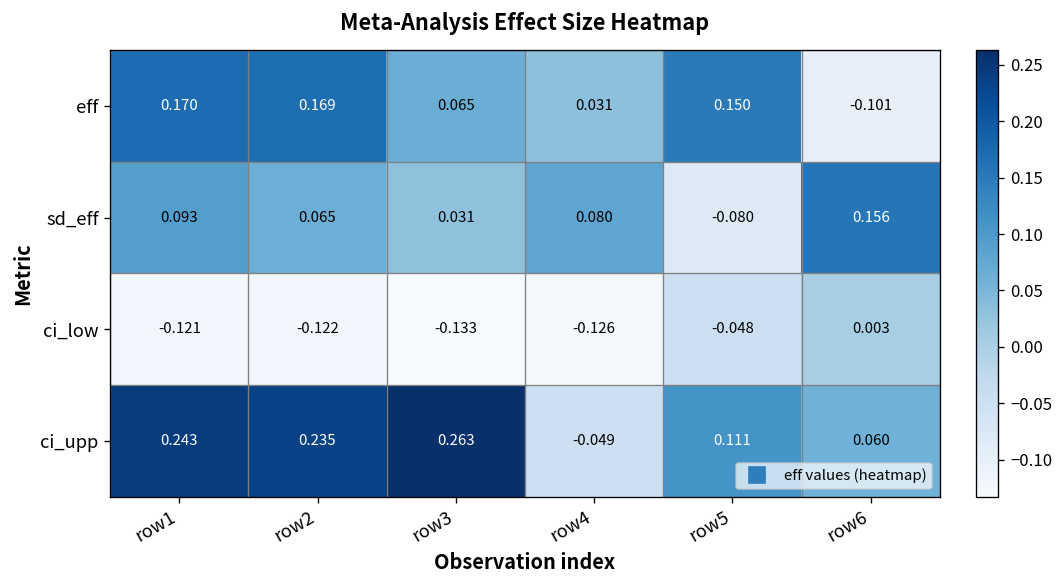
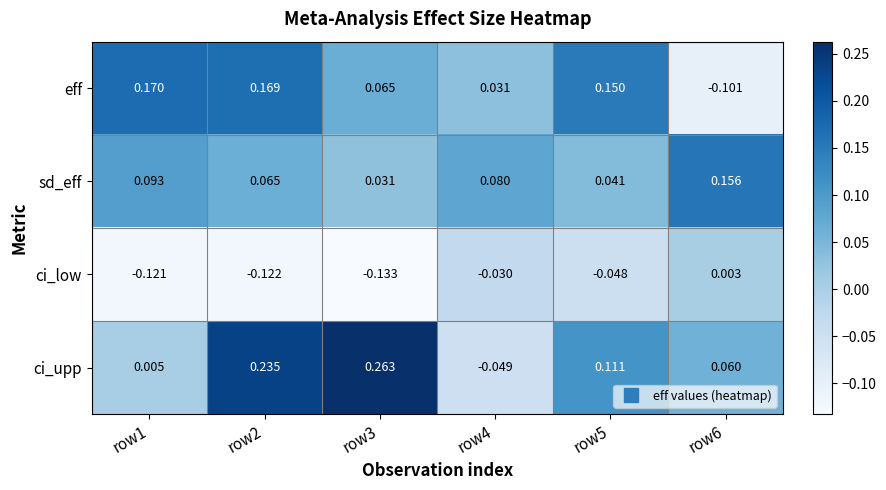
sd_eff, row5: -0.080 -> 0.041
ci_low, row4: -0.126 -> -0.030
ci_upp, row1: 0.243 -> 0.005
